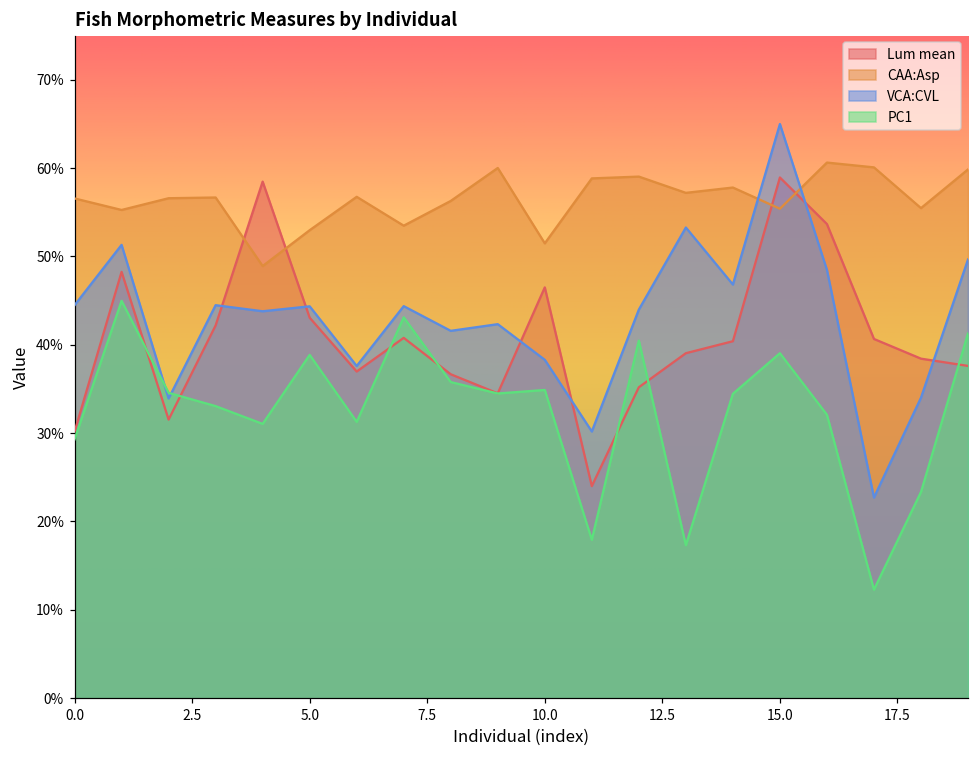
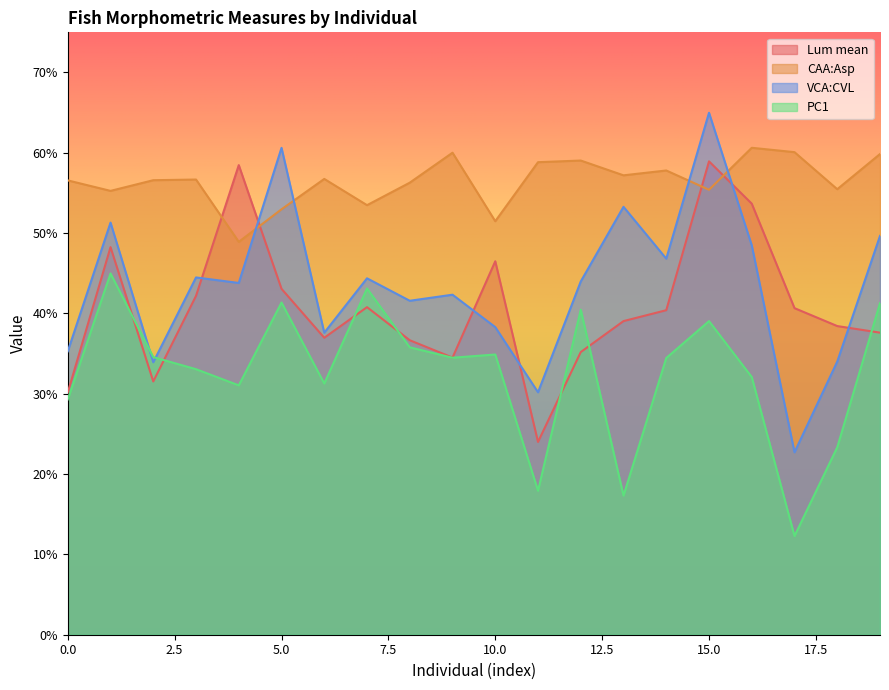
VCA:CVL, 0.0: 44% -> 35%
VCA:CVL, 5.0: 44% -> 61%
PC1, 5.0: 39% -> 41%
